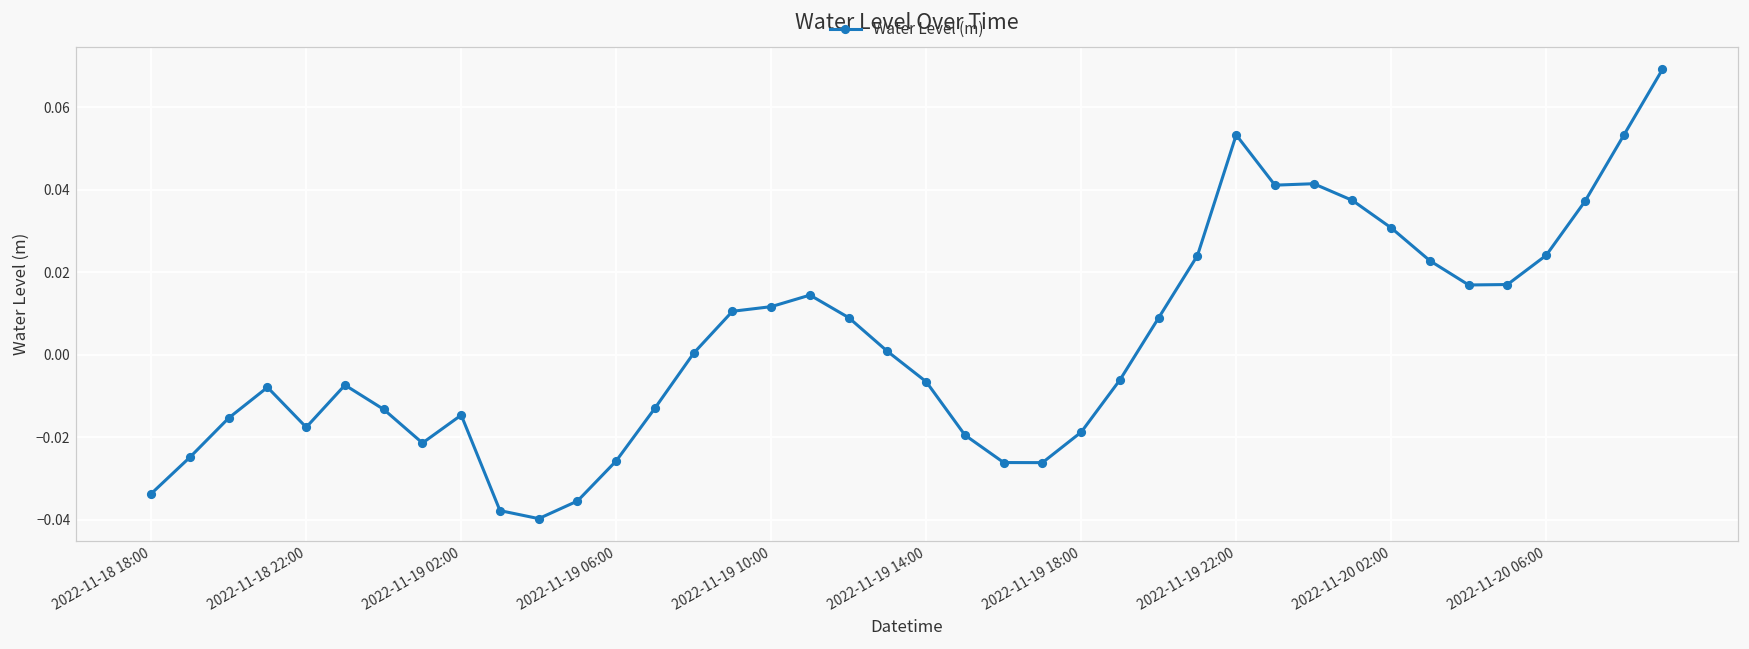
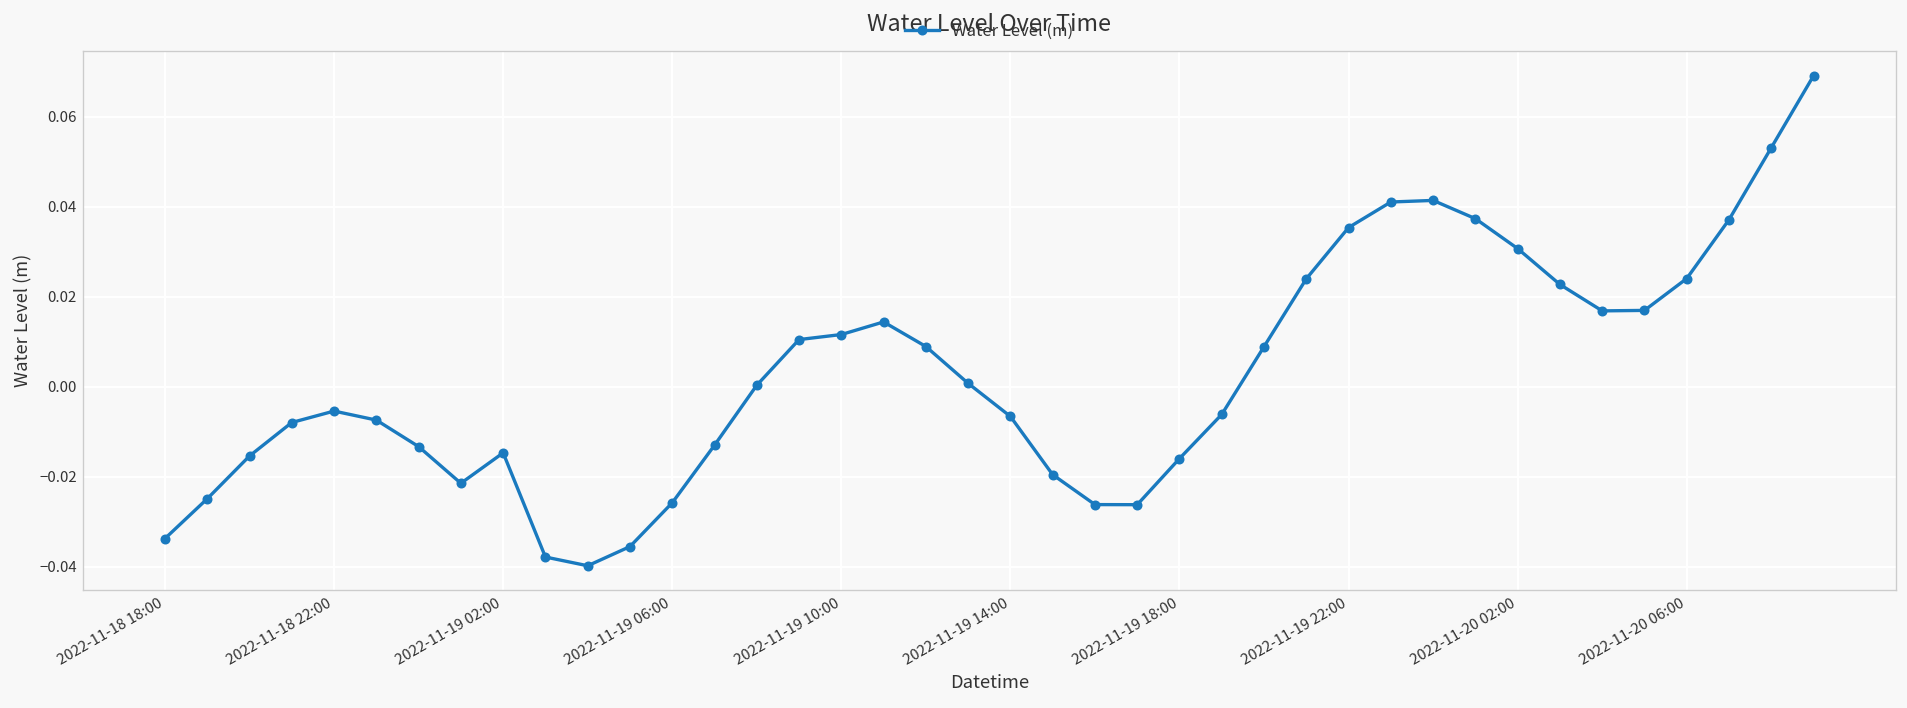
2022-11-18 22:00: -0.018 -> -0.005
2022-11-19 18:00: -0.019 -> -0.016
2022-11-19 22:00: 0.053 -> 0.035
